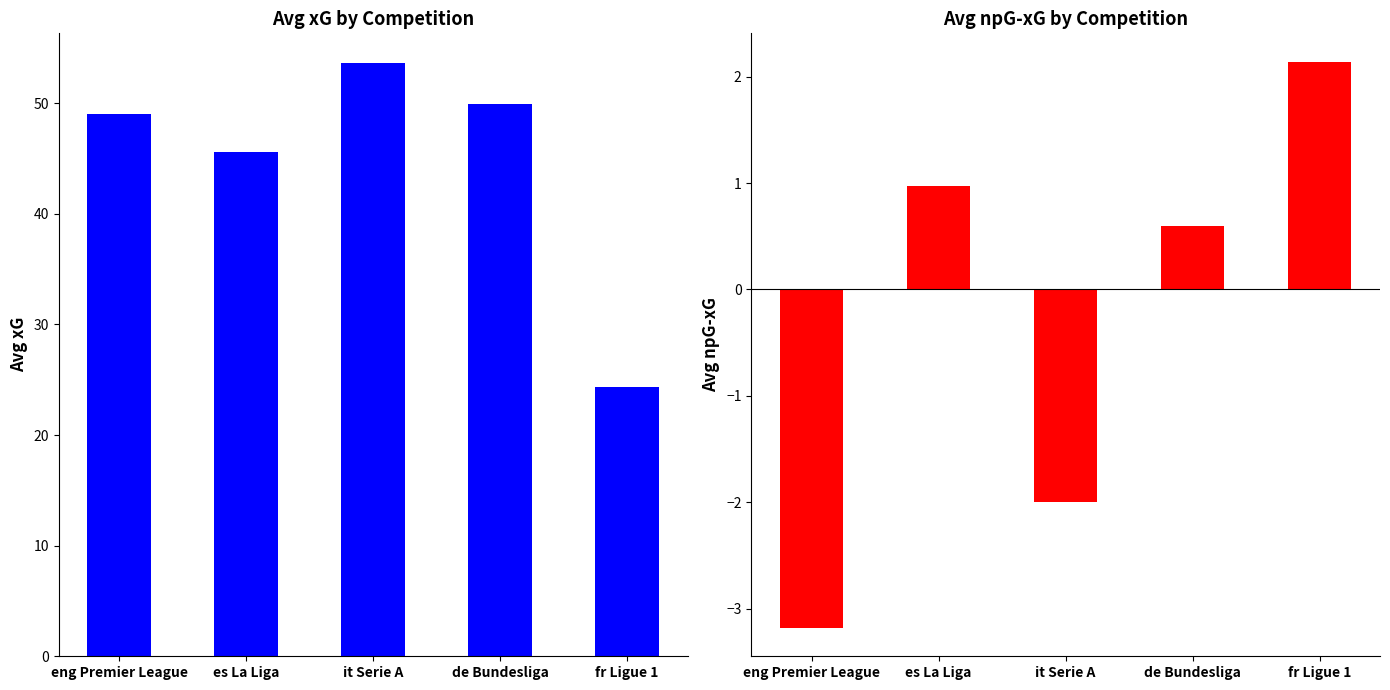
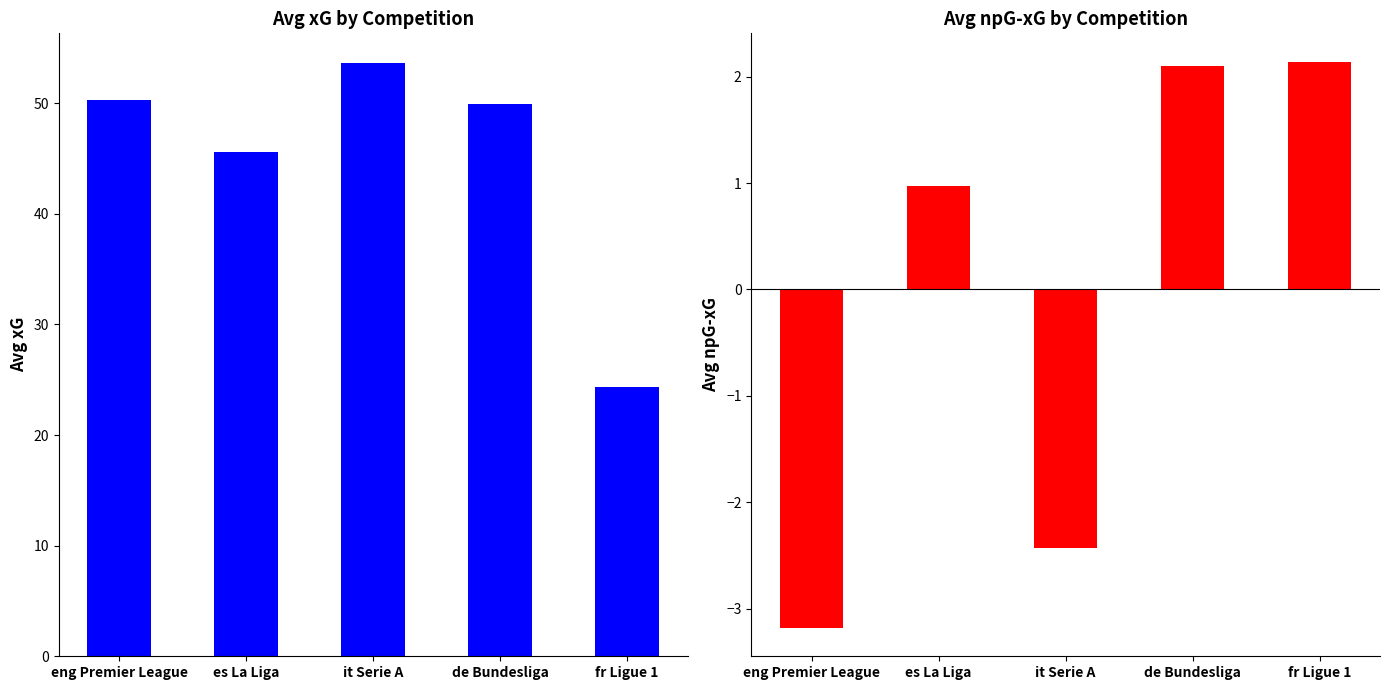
Avg xG by Competition, eng Premier League: 49.0 -> 50.3
Avg npG-xG by Competition, it Serie A: -2.00 -> -2.43
Avg npG-xG by Competition, de Bundesliga: 0.6 -> 2.1
